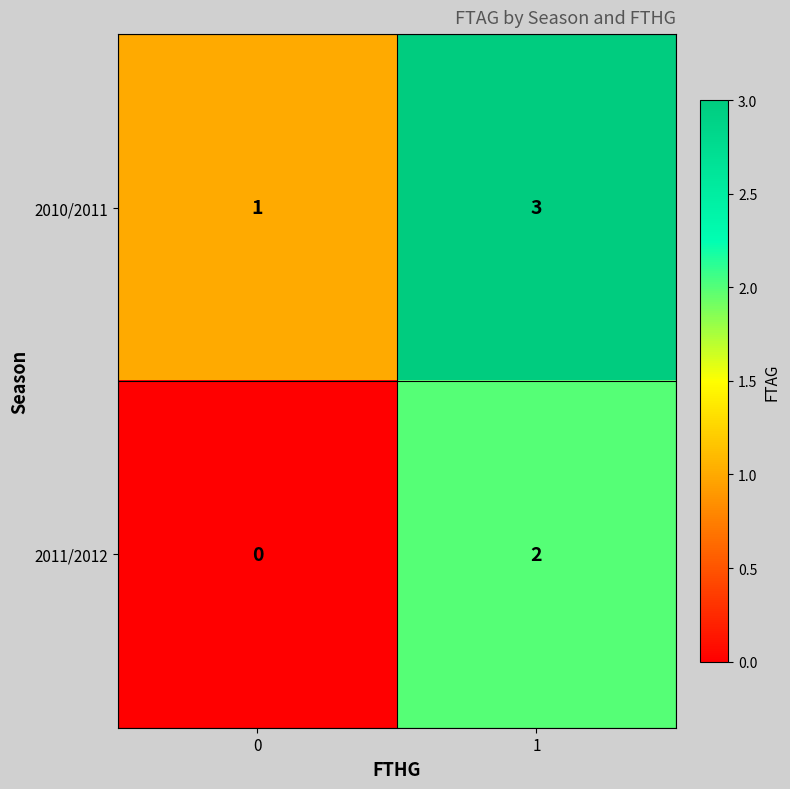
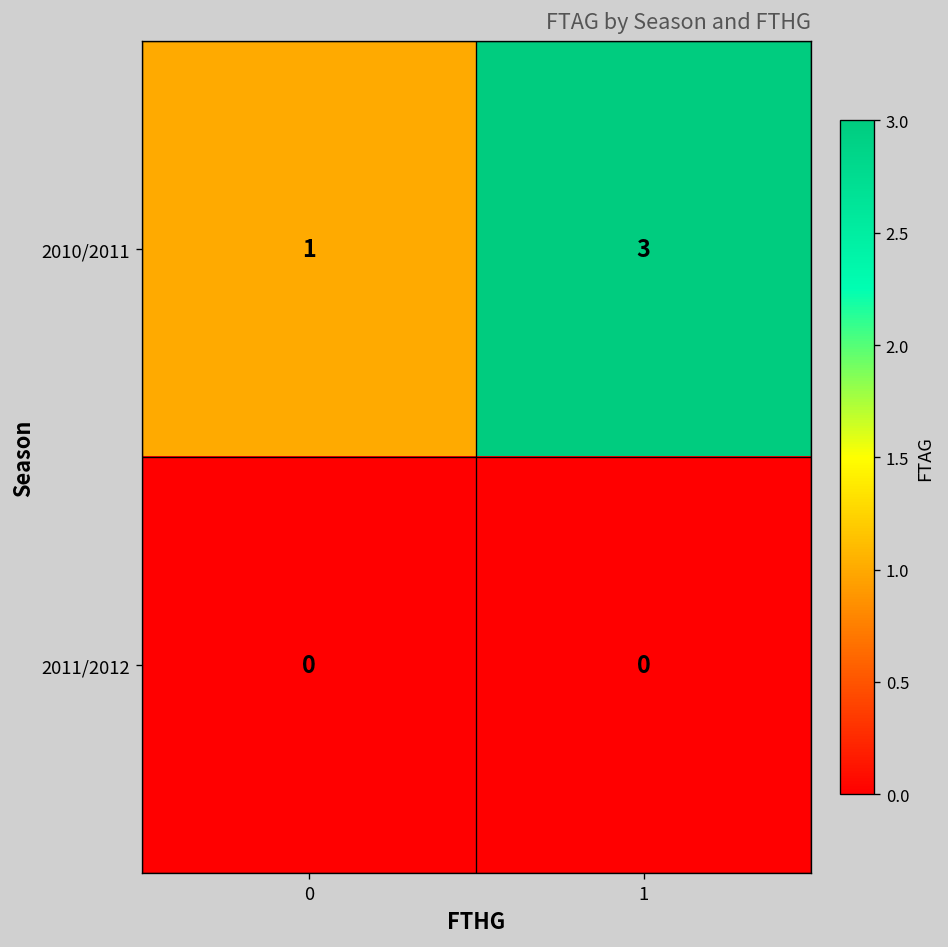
2011/2012, 1: 2 -> 0
